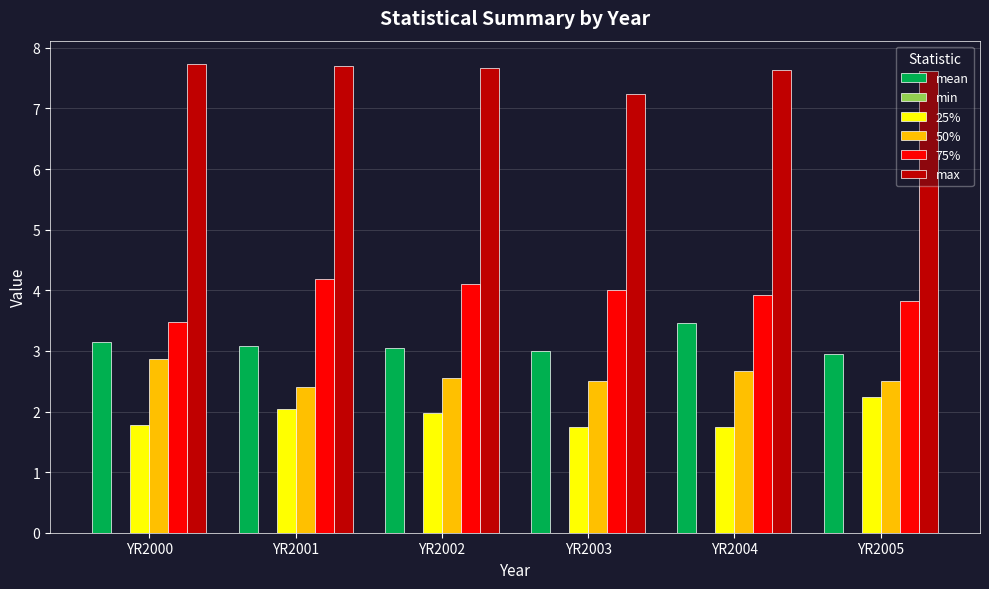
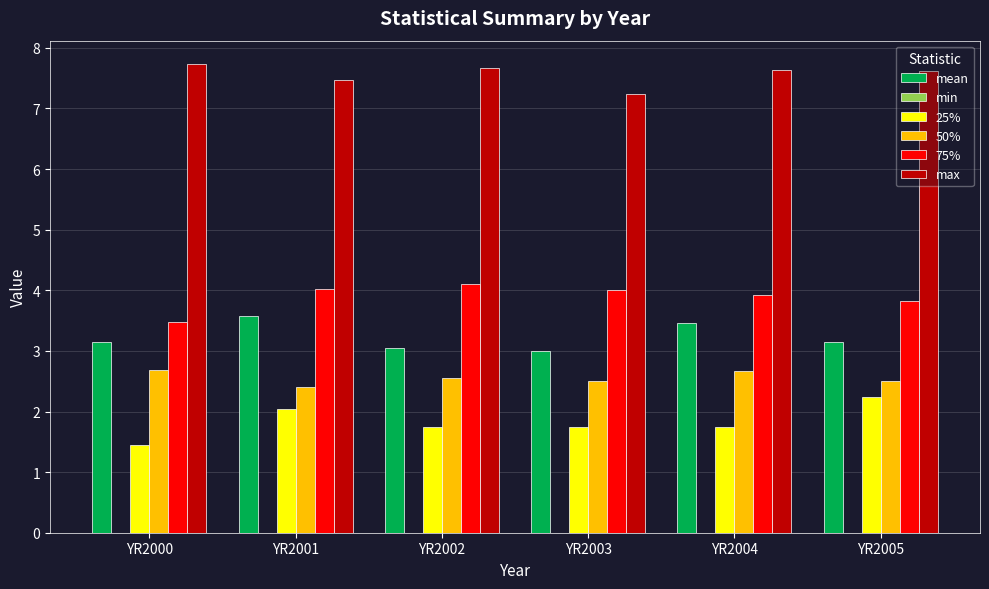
25%, YR2000: 1.8 -> 1.4
50%, YR2000: 2.9 -> 2.7
mean, YR2001: 3.1 -> 3.6
75%, YR2001: 4.2 -> 4.0
max, YR2001: 7.7 -> 7.5
25%, YR2002: 2.0 -> 1.8
mean, YR2005: 3.0 -> 3.2
